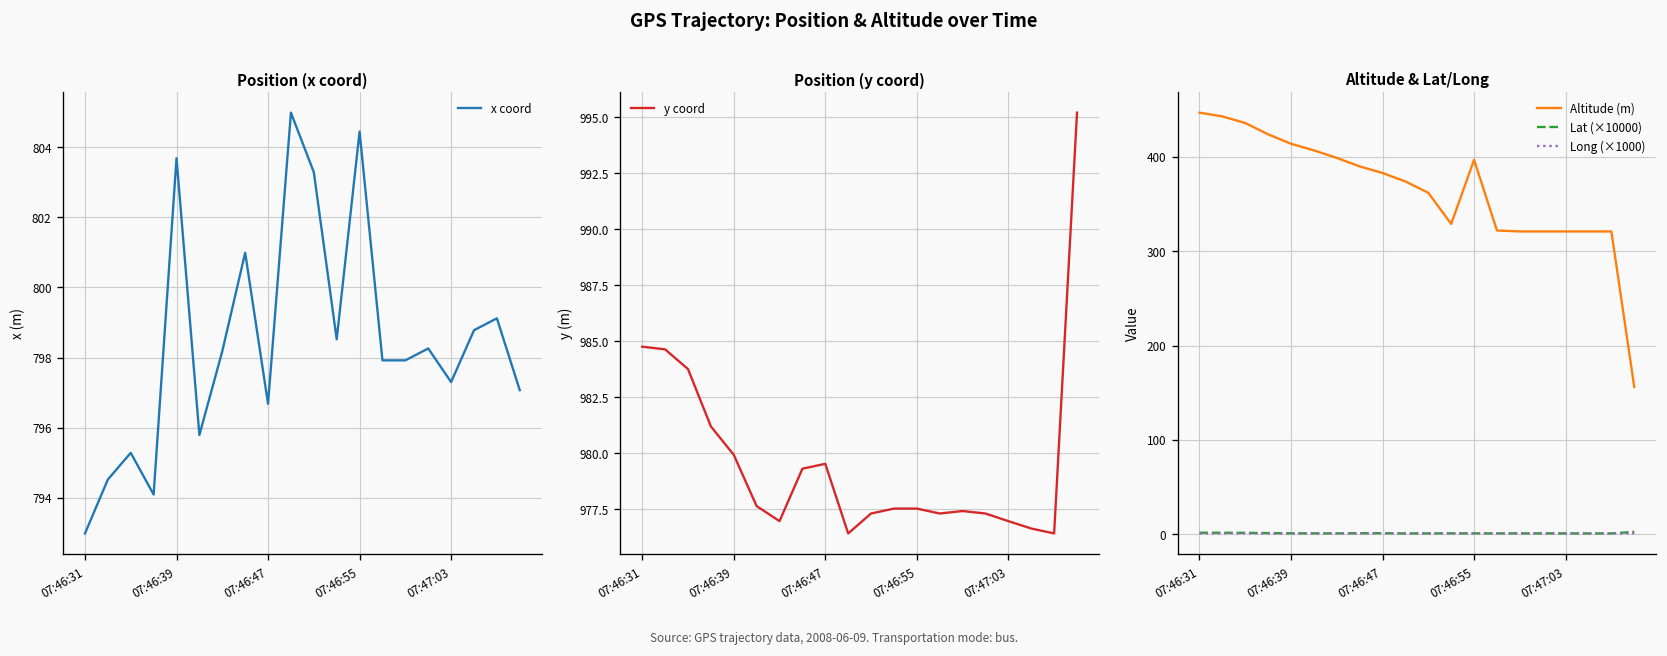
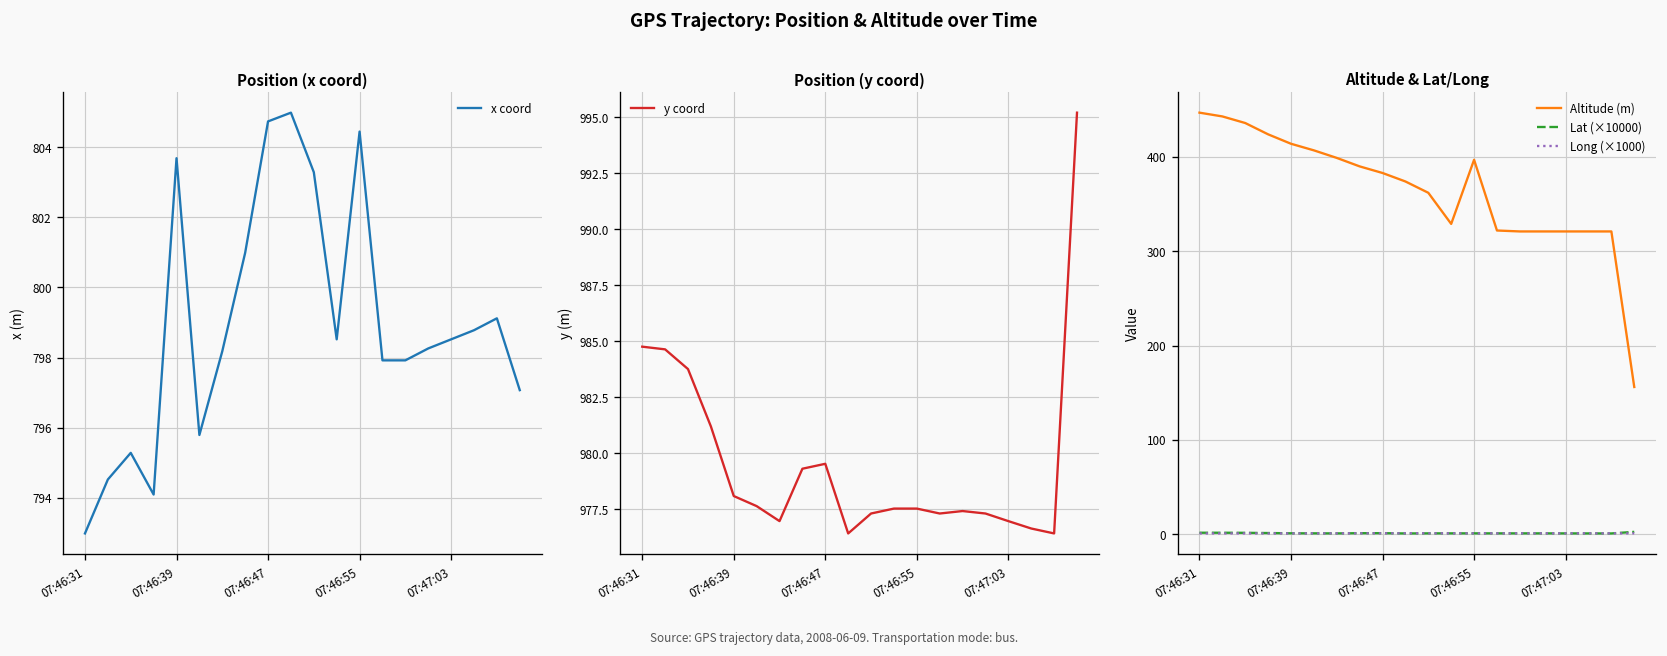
Position (x coord), 07:46:47: 796.7 -> 804.7
Position (x coord), 07:47:03: 797.3 -> 798.5
Position (y coord), 07:46:39: 979.9 -> 978.1
